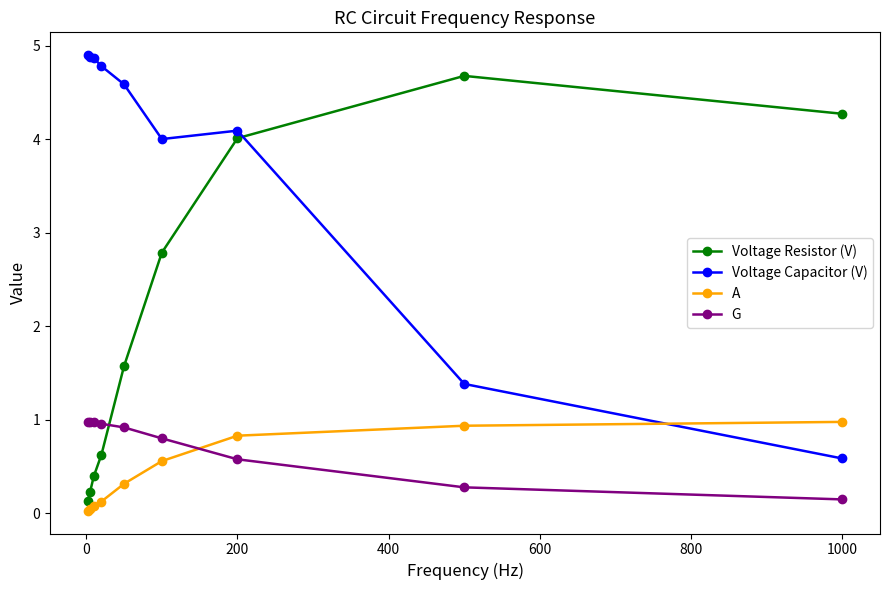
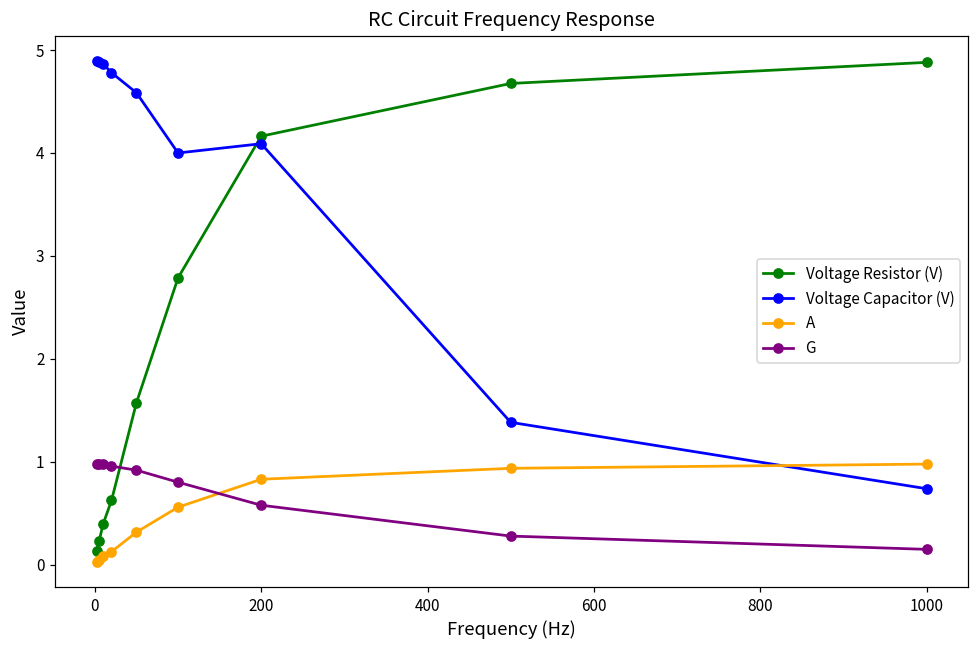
Voltage Resistor (V), 200: 4.0 -> 4.2
Voltage Resistor (V), 1000: 4.3 -> 4.9
Voltage Capacitor (V), 1000: 0.6 -> 0.7
